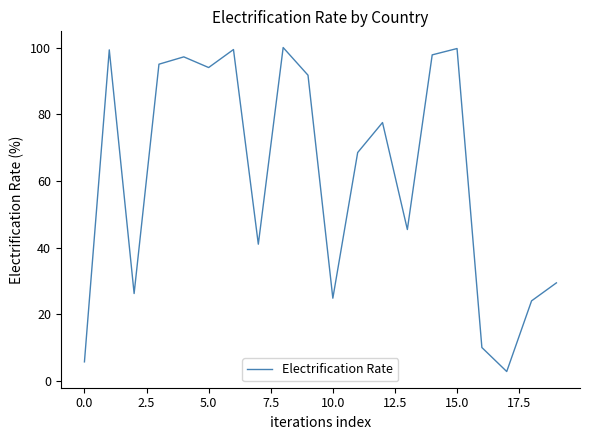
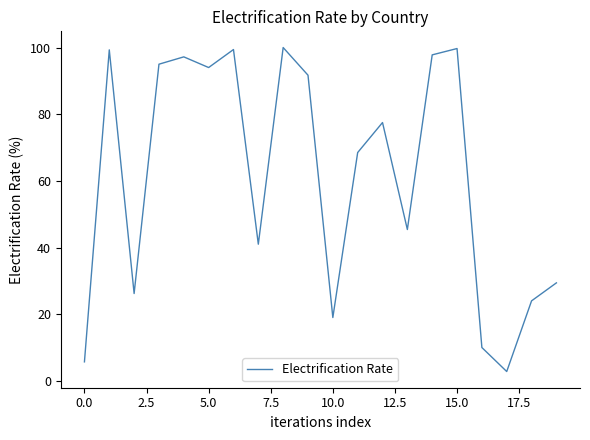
10.0: 25 -> 19
